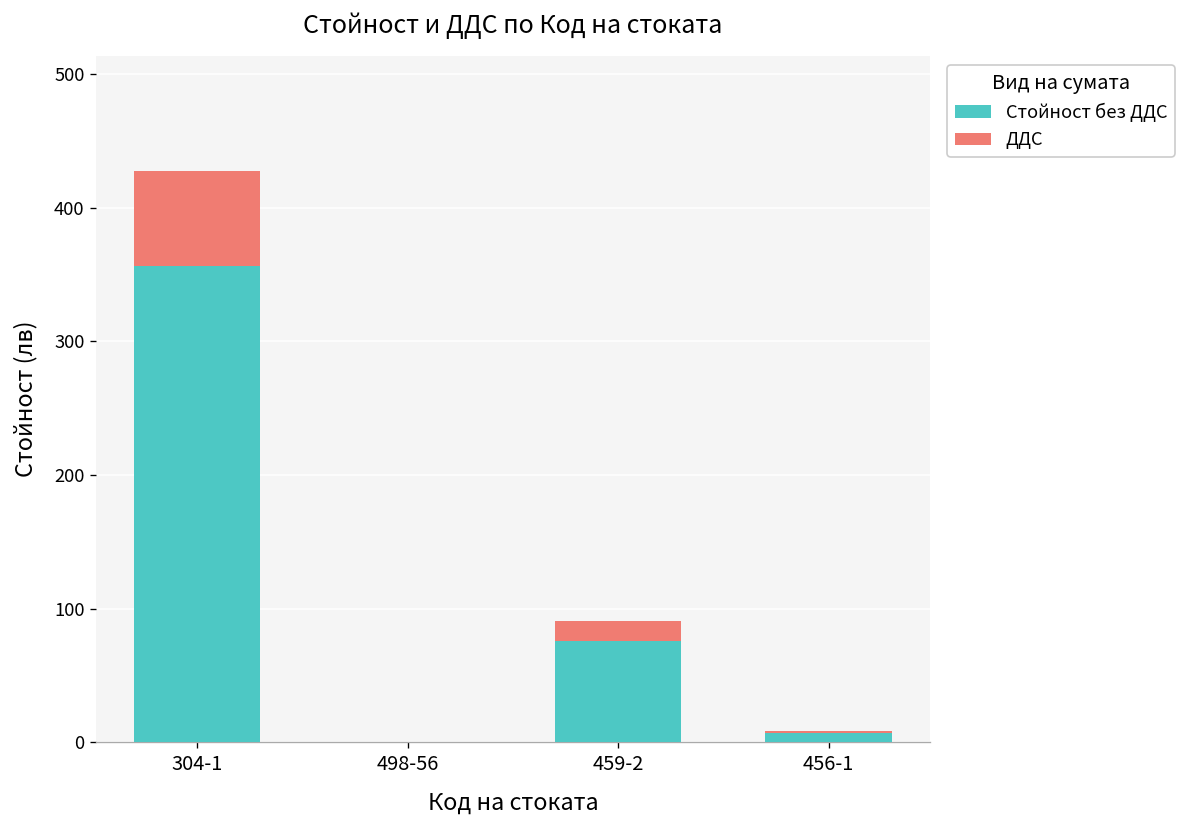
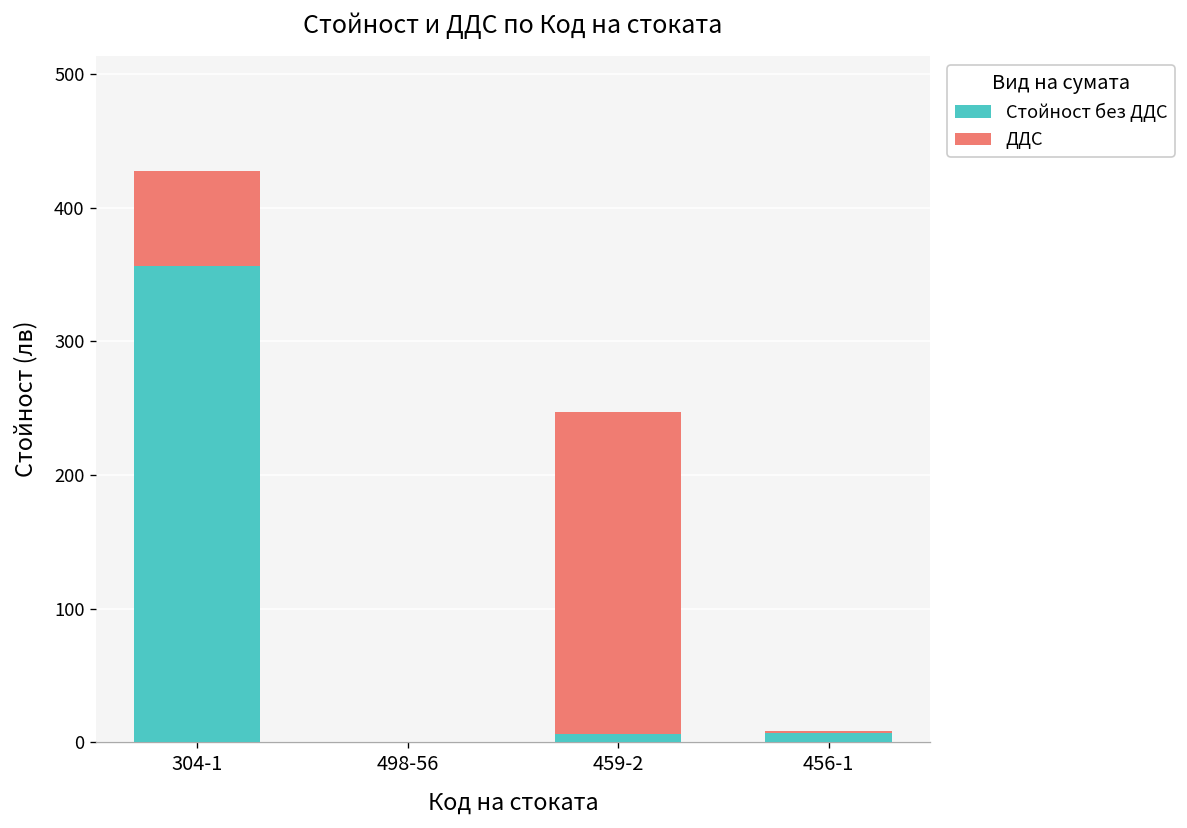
Стойност без ДДС, 459-2: 76 -> 6
ДДС, 459-2: 15 -> 241
